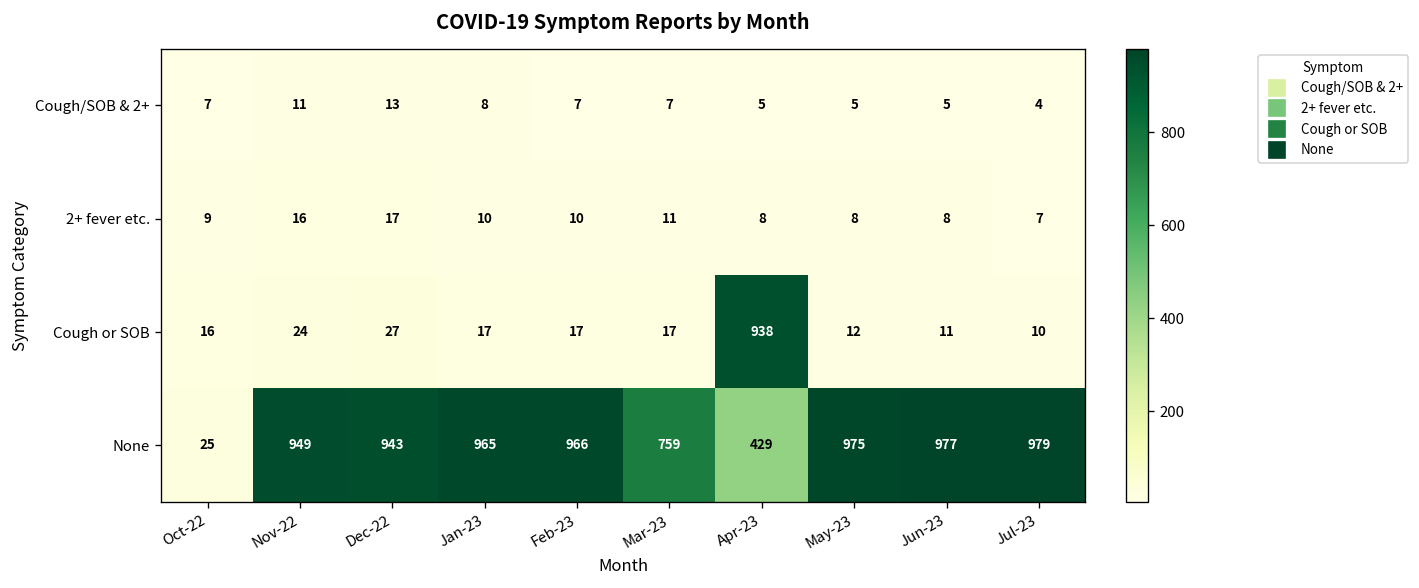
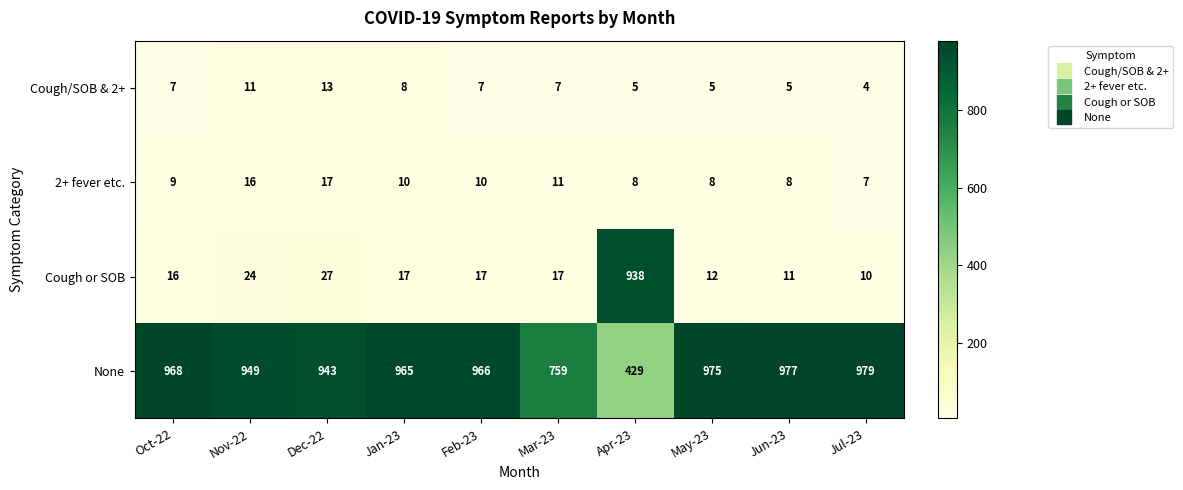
None, Oct-22: 25 -> 968
